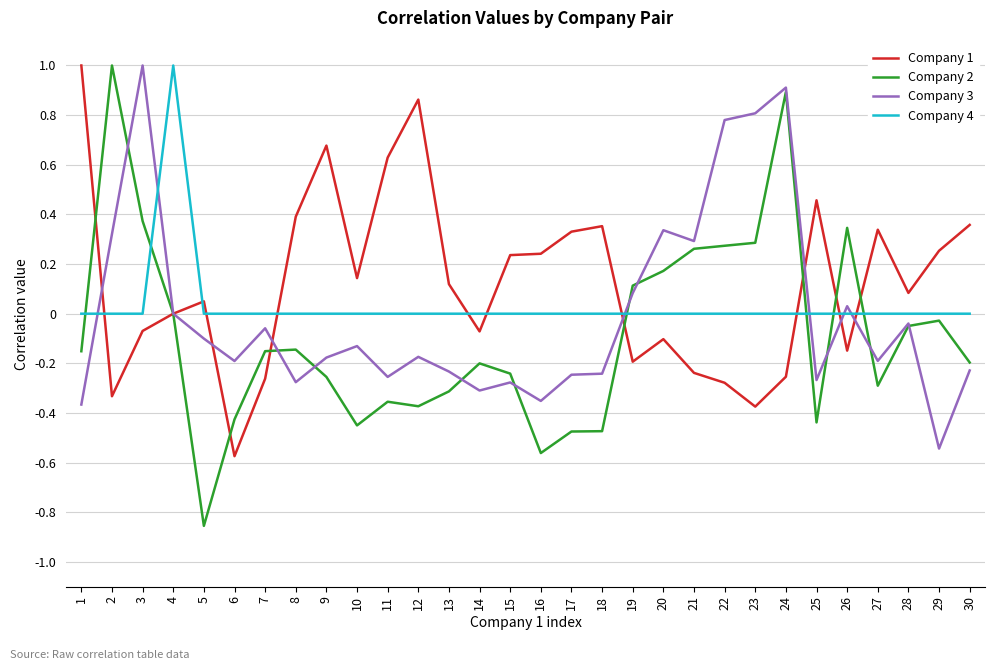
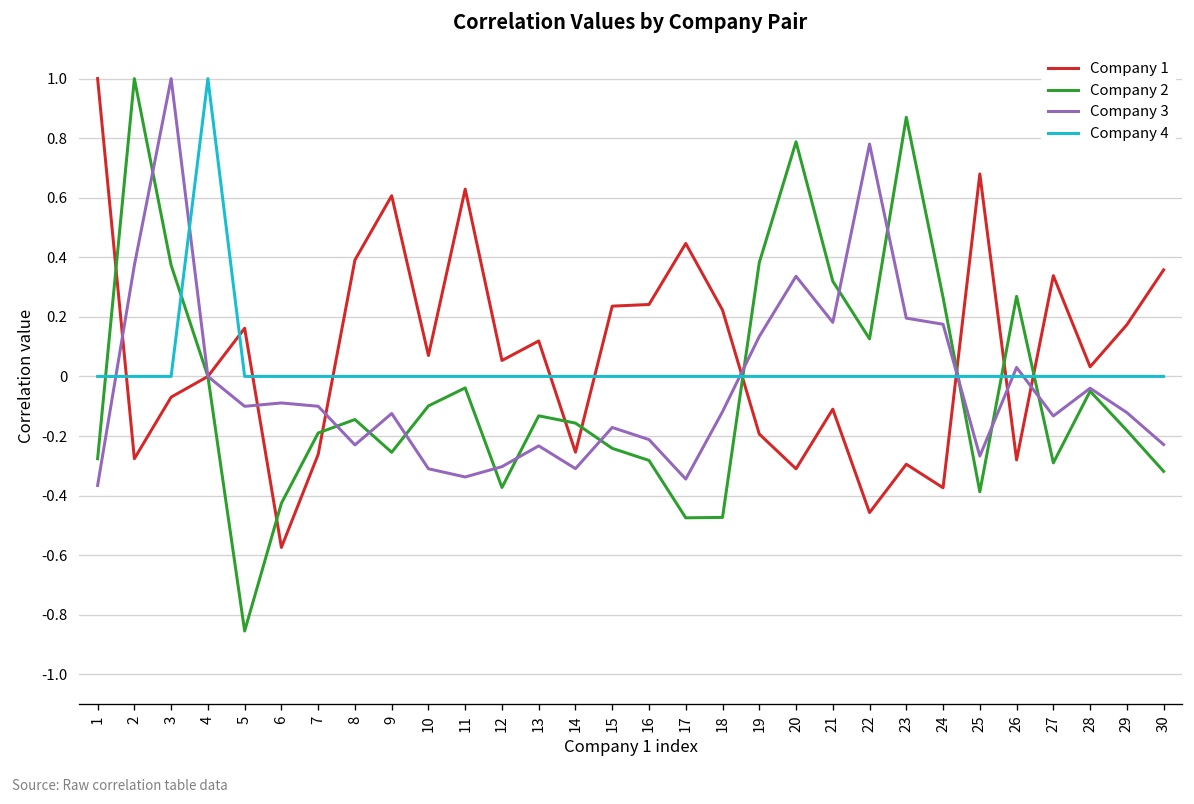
Company 2, 1: -0.15 -> -0.28
Company 1, 2: -0.33 -> -0.28
Company 3, 2: 0.32 -> 0.37
Company 1, 5: 0.05 -> 0.16
Company 3, 6: -0.19 -> -0.09
Company 2, 7: -0.15 -> -0.19
Company 3, 7: -0.06 -> -0.10
Company 3, 8: -0.28 -> -0.23
Company 1, 9: 0.68 -> 0.61
Company 3, 9: -0.18 -> -0.12
Company 1, 10: 0.14 -> 0.07
Company 2, 10: -0.45 -> -0.10
Company 3, 10: -0.13 -> -0.31
Company 2, 11: -0.35 -> -0.04
Company 3, 11: -0.25 -> -0.34
Company 1, 12: 0.86 -> 0.05
Company 3, 12: -0.17 -> -0.30
Company 2, 13: -0.31 -> -0.13
Company 1, 14: -0.07 -> -0.25
Company 2, 14: -0.20 -> -0.16
Company 3, 15: -0.28 -> -0.17
Company 2, 16: -0.56 -> -0.28
Company 3, 16: -0.35 -> -0.21
Company 1, 17: 0.33 -> 0.45
Company 3, 17: -0.25 -> -0.34
Company 1, 18: 0.35 -> 0.22
Company 3, 18: -0.24 -> -0.12
Company 2, 19: 0.11 -> 0.38
Company 3, 19: 0.08 -> 0.13
Company 1, 20: -0.10 -> -0.31
Company 2, 20: 0.17 -> 0.79
Company 1, 21: -0.24 -> -0.11
Company 2, 21: 0.26 -> 0.32
Company 3, 21: 0.29 -> 0.18
Company 1, 22: -0.28 -> -0.46
Company 2, 22: 0.27 -> 0.13
Company 1, 23: -0.37 -> -0.29
Company 2, 23: 0.29 -> 0.87
Company 3, 23: 0.81 -> 0.20
Company 1, 24: -0.25 -> -0.37
Company 2, 24: 0.89 -> 0.27
Company 3, 24: 0.91 -> 0.18
Company 1, 25: 0.46 -> 0.68
Company 2, 25: -0.44 -> -0.39
Company 1, 26: -0.15 -> -0.28
Company 2, 26: 0.35 -> 0.27
Company 3, 27: -0.19 -> -0.13
Company 1, 28: 0.08 -> 0.03
Company 1, 29: 0.25 -> 0.17
Company 2, 29: -0.03 -> -0.18
Company 3, 29: -0.54 -> -0.12
Company 2, 30: -0.20 -> -0.32
